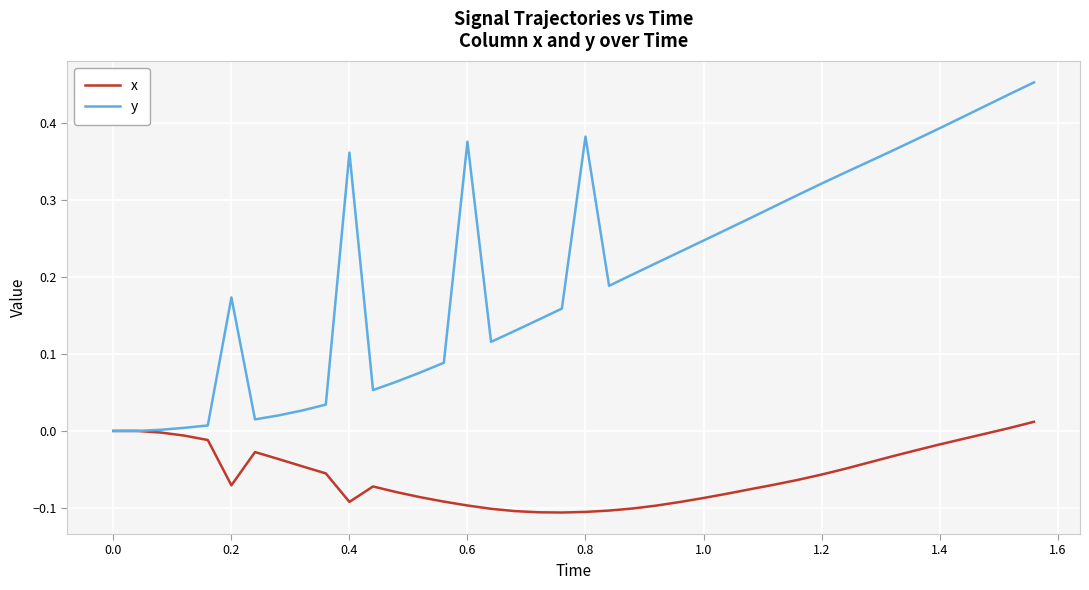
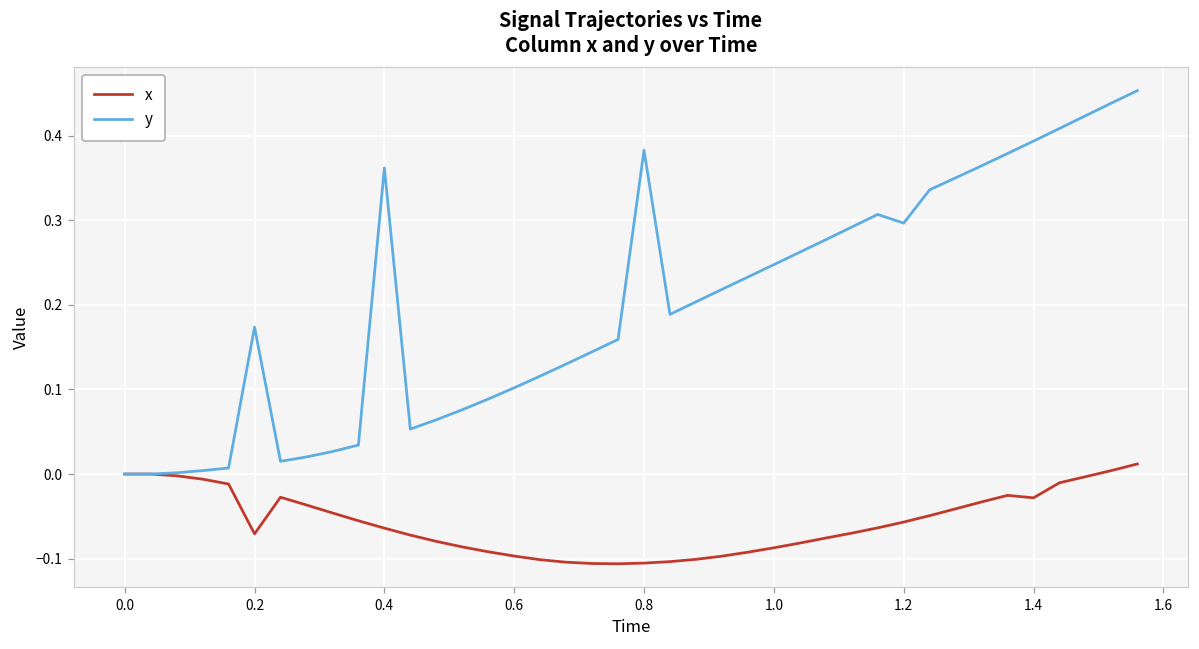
x, 0.4: -0.09 -> -0.06
y, 0.6: 0.38 -> 0.10
y, 1.2: 0.32 -> 0.30
x, 1.4: -0.02 -> -0.03
